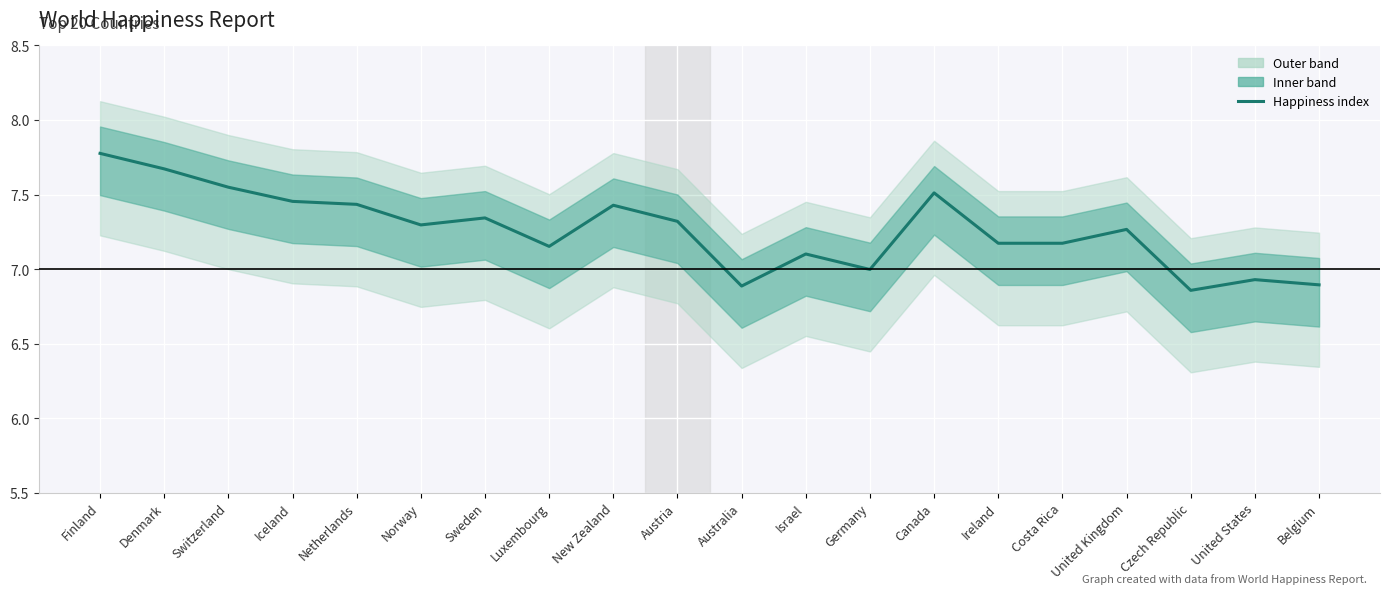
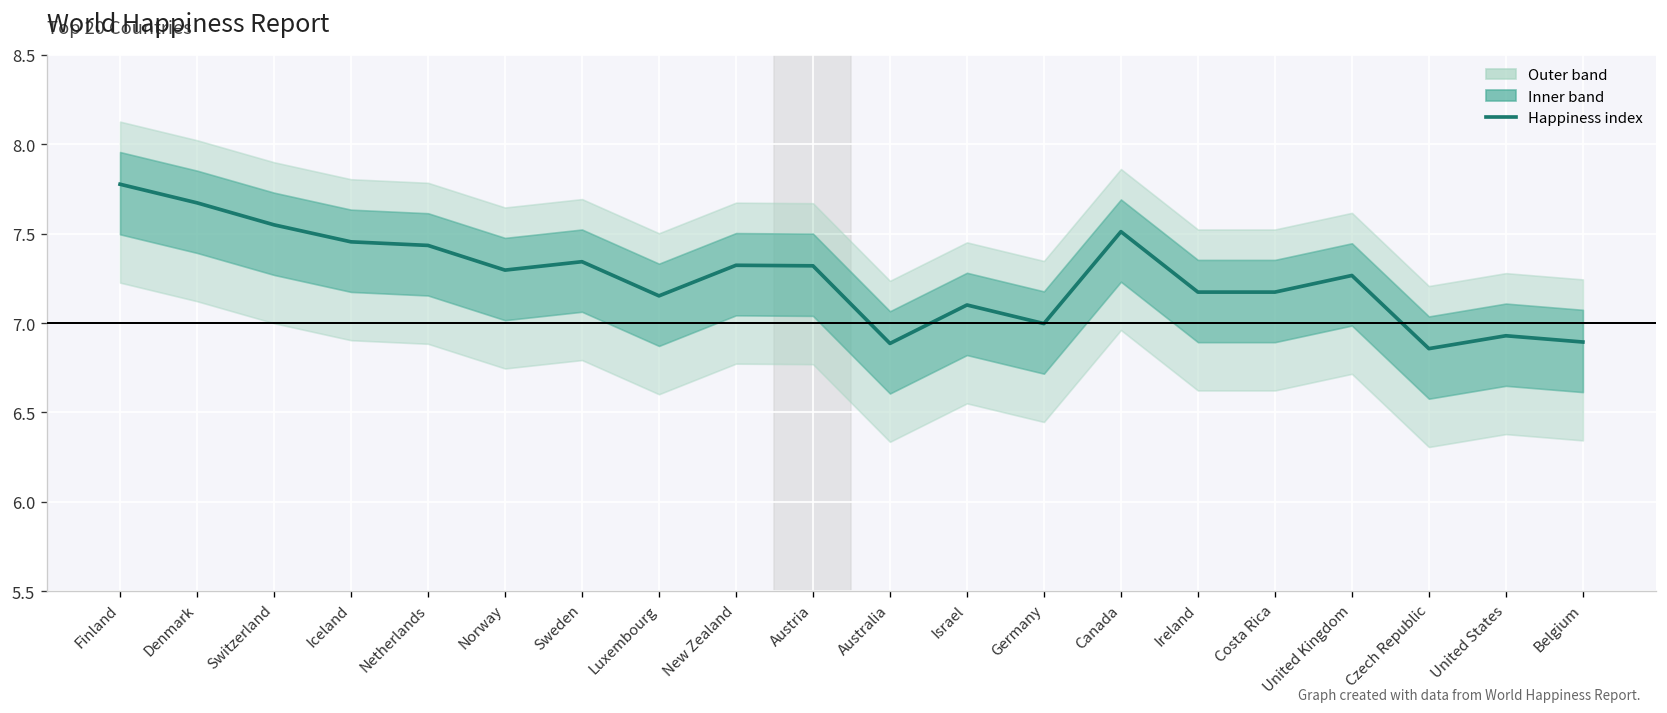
Happiness index, New Zealand: 7.43 -> 7.32
